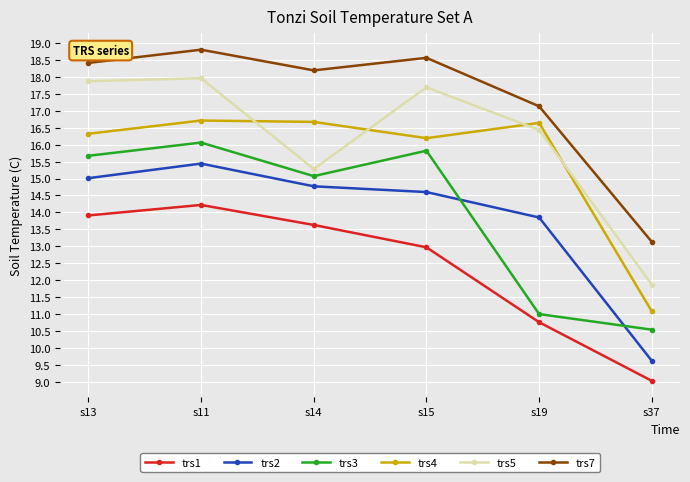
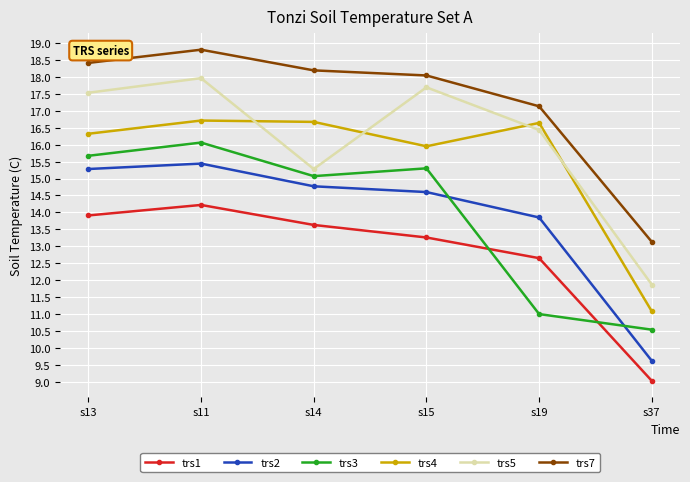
trs2, s13: 15.0 -> 15.3
trs5, s13: 17.9 -> 17.5
trs1, s15: 13.0 -> 13.3
trs3, s15: 15.8 -> 15.3
trs4, s15: 16.2 -> 16.0
trs7, s15: 18.6 -> 18.0
trs1, s19: 10.8 -> 12.7
